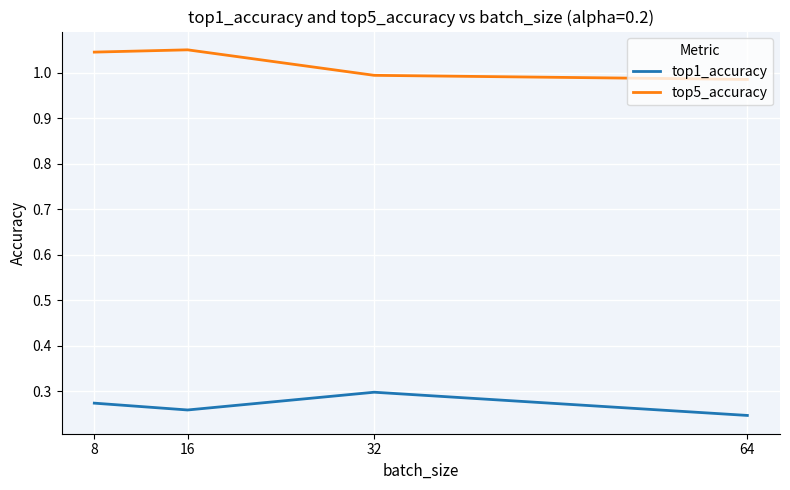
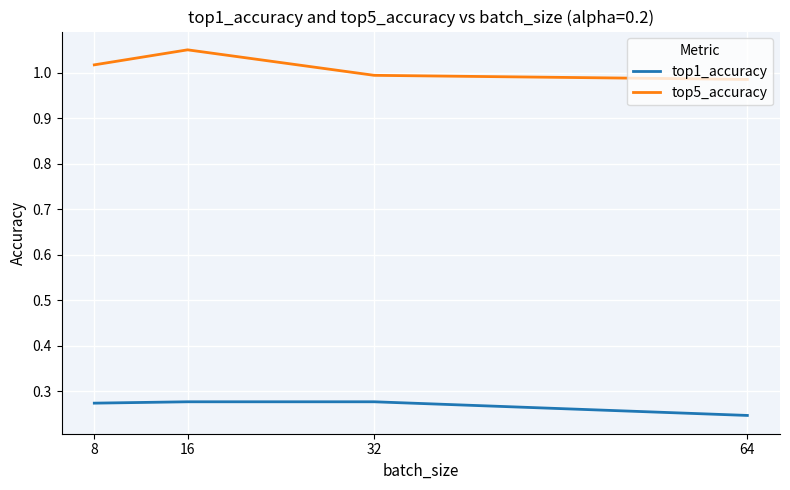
top5_accuracy, 8: 1.05 -> 1.02
top1_accuracy, 16: 0.26 -> 0.28
top1_accuracy, 32: 0.30 -> 0.28
